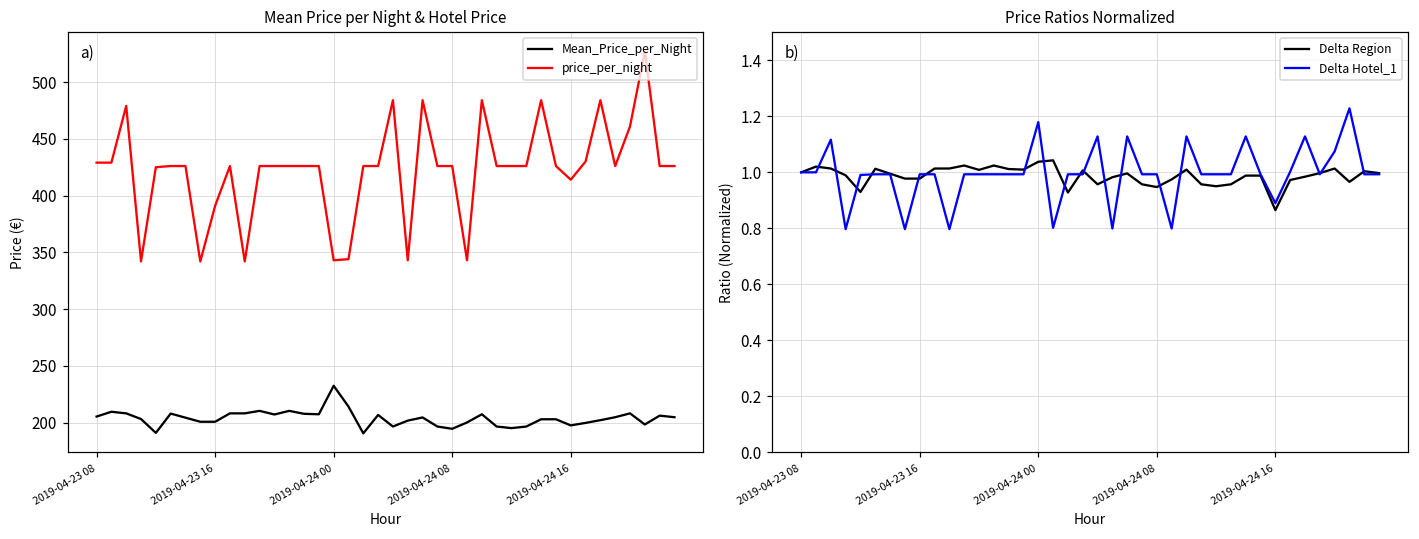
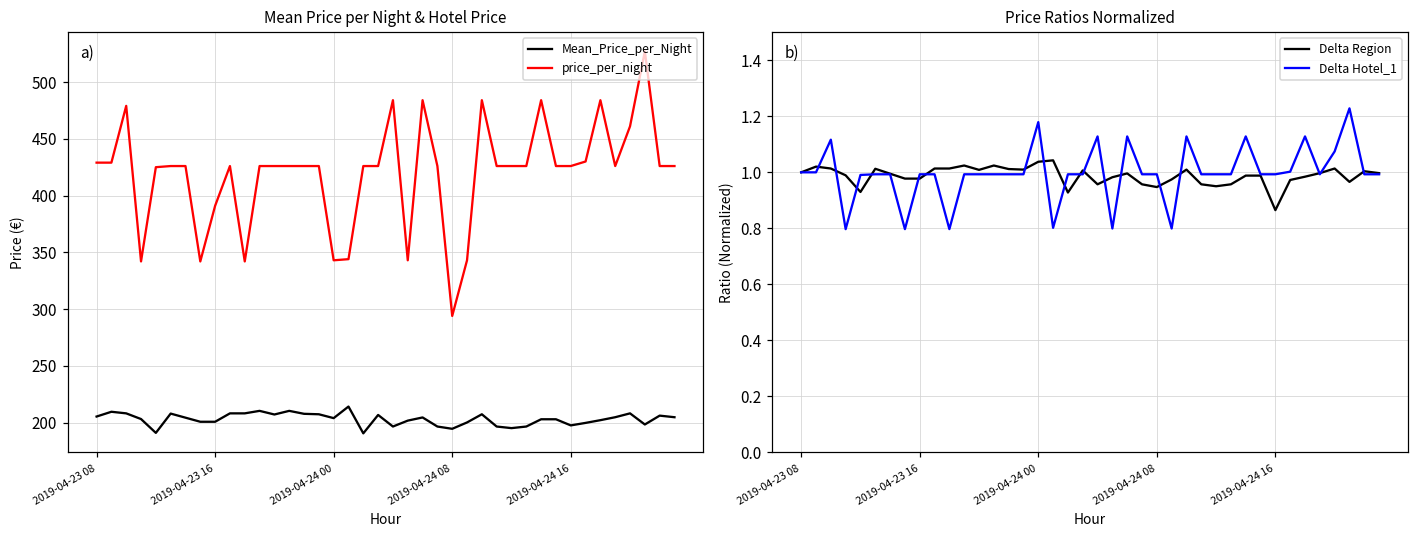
Mean Price per Night & Hotel Price, Mean_Price_per_Night, 2019-04-24 00: 233 -> 204
Mean Price per Night & Hotel Price, price_per_night, 2019-04-24 08: 426 -> 294
Mean Price per Night & Hotel Price, price_per_night, 2019-04-24 16: 414 -> 426
Price Ratios Normalized, Delta Hotel_1, 2019-04-24 16: 0.89 -> 0.99
